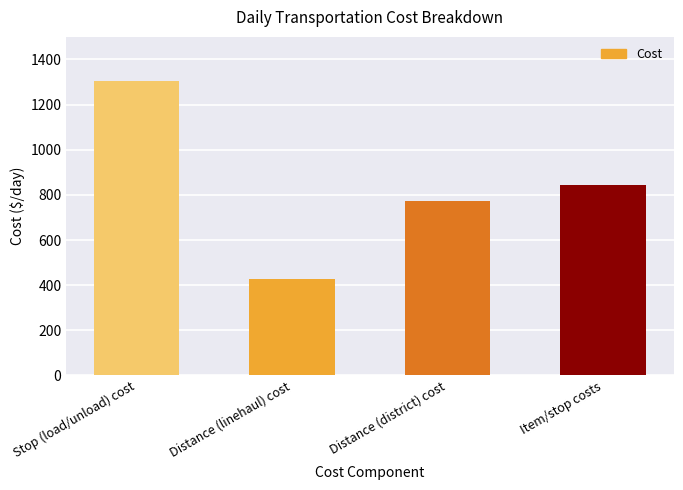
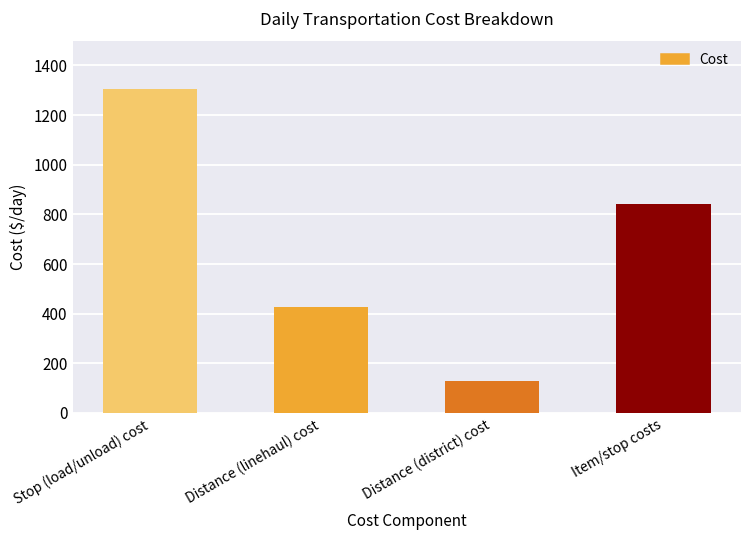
Distance (district) cost: 770 -> 130
